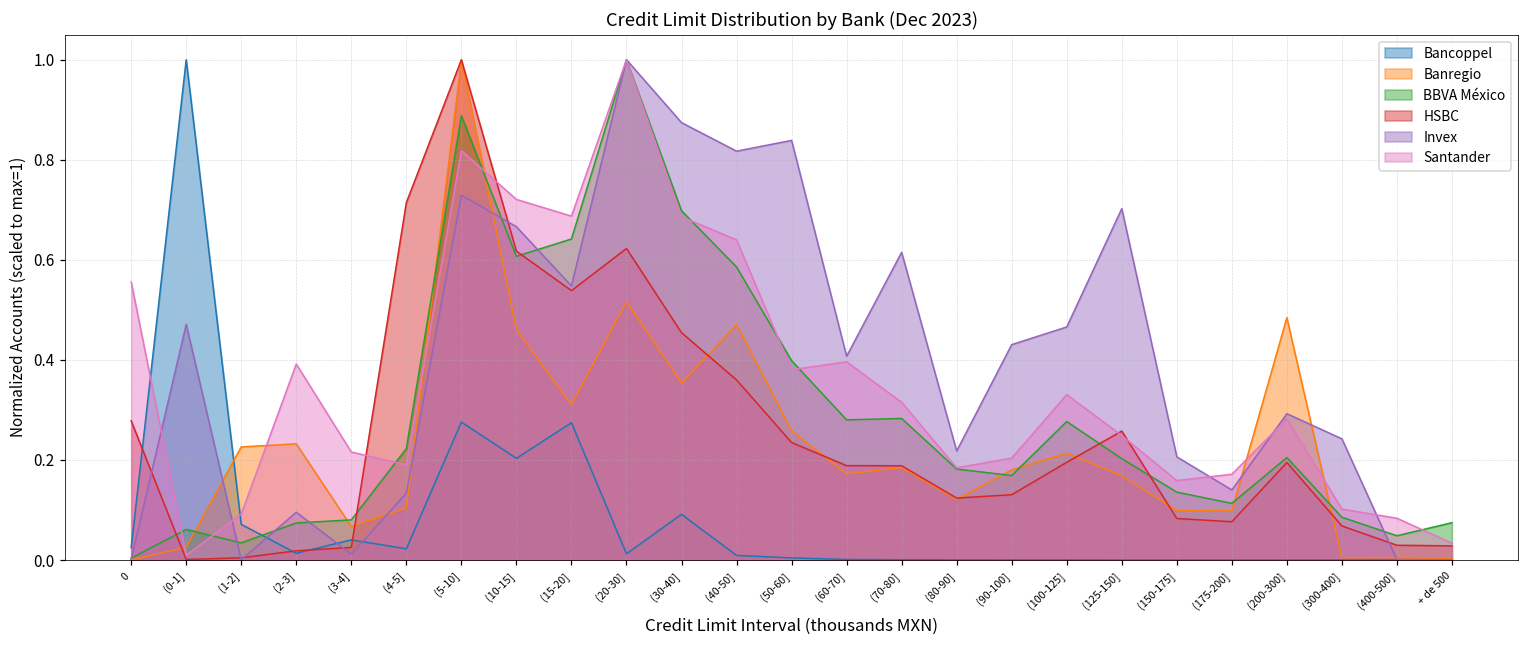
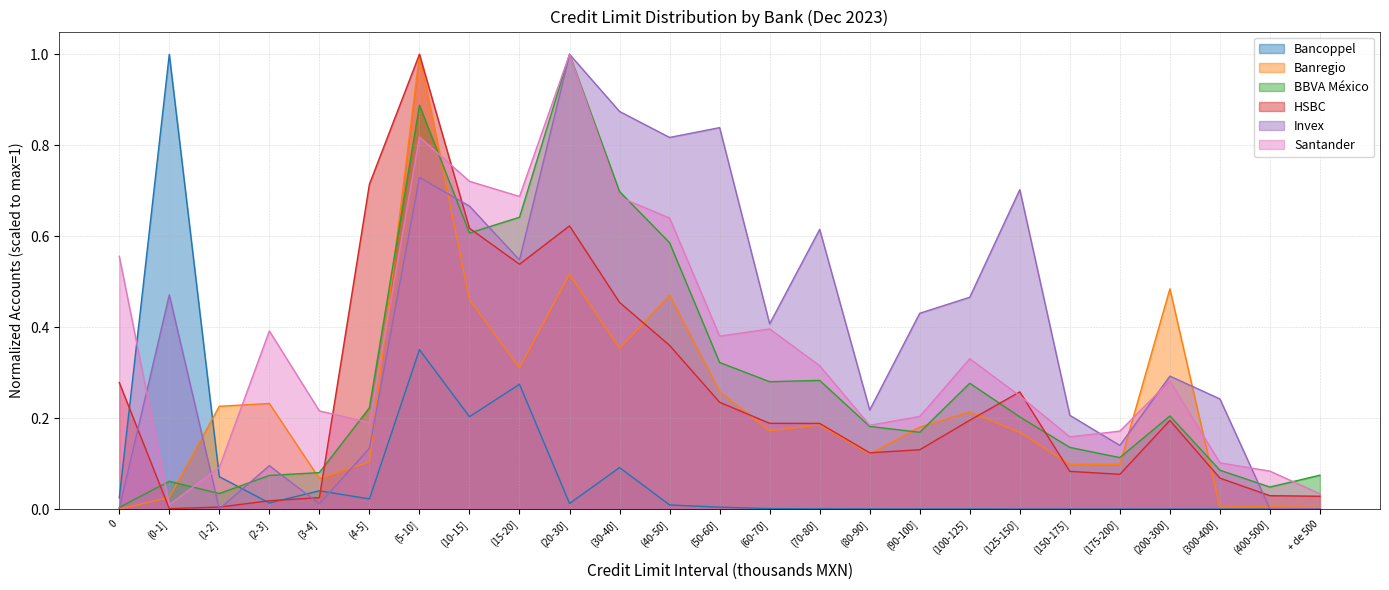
Bancoppel, (5-10]: 0.28 -> 0.35
BBVA México, (50-60]: 0.40 -> 0.32
